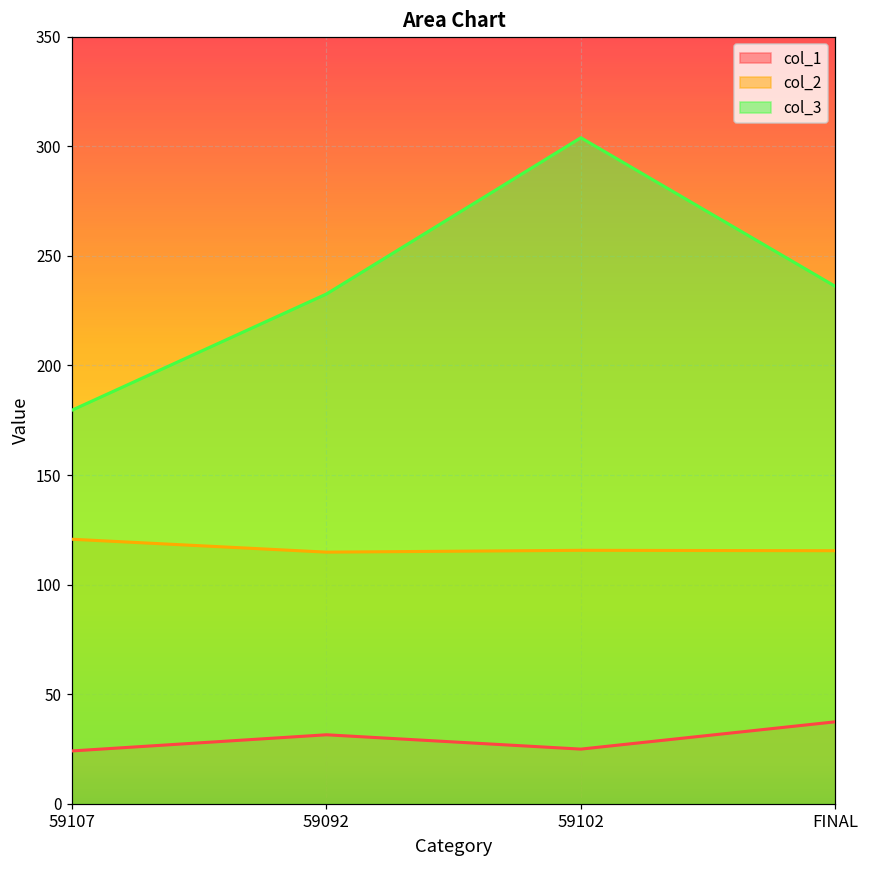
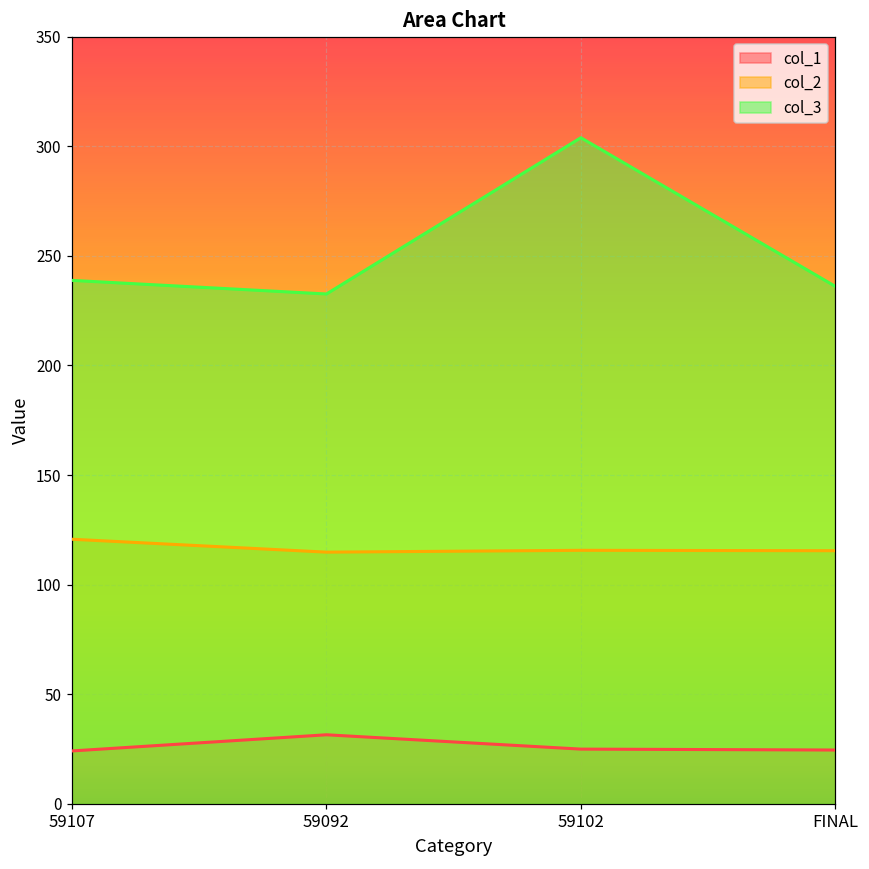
col_3, 59107: 180 -> 239
col_1, FINAL: 37 -> 25
